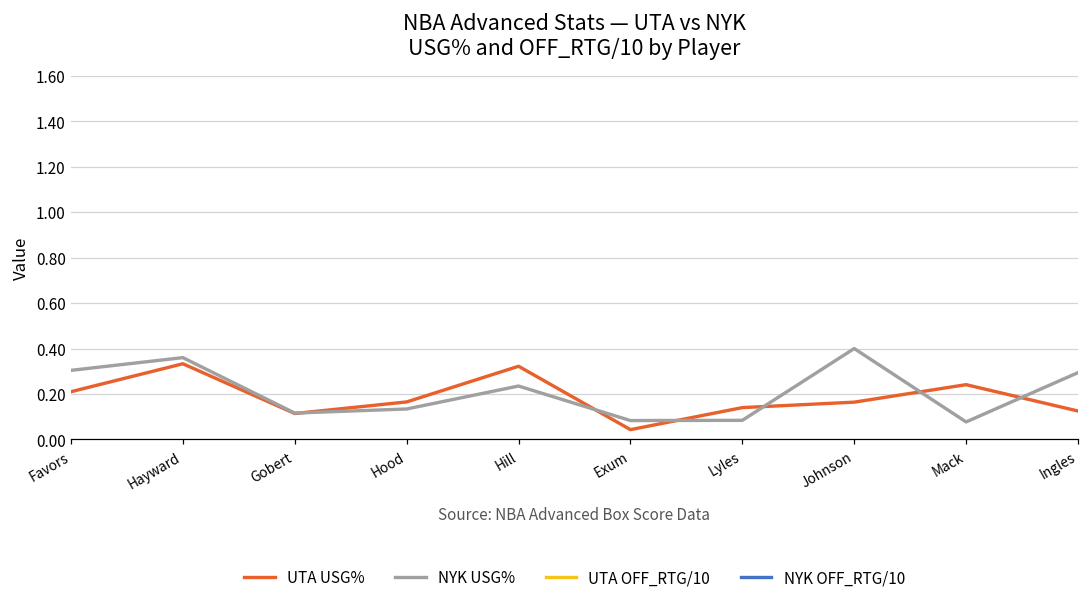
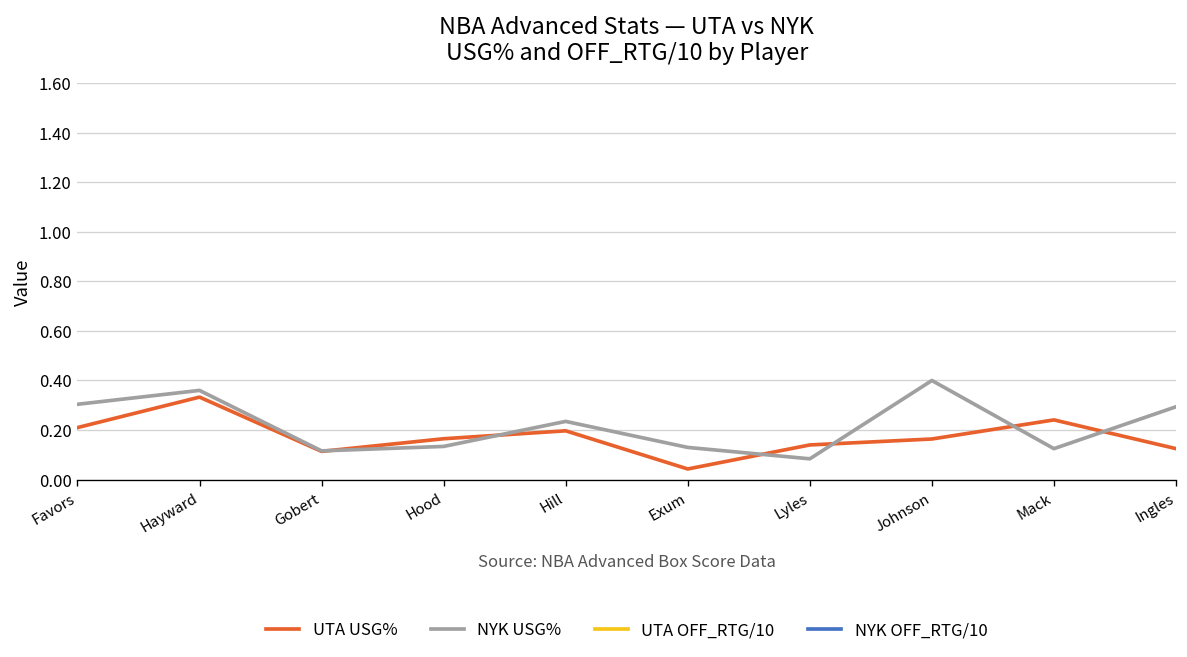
UTA USG%, Hill: 0.32 -> 0.20
NYK USG%, Exum: 0.08 -> 0.13
NYK USG%, Mack: 0.08 -> 0.13
